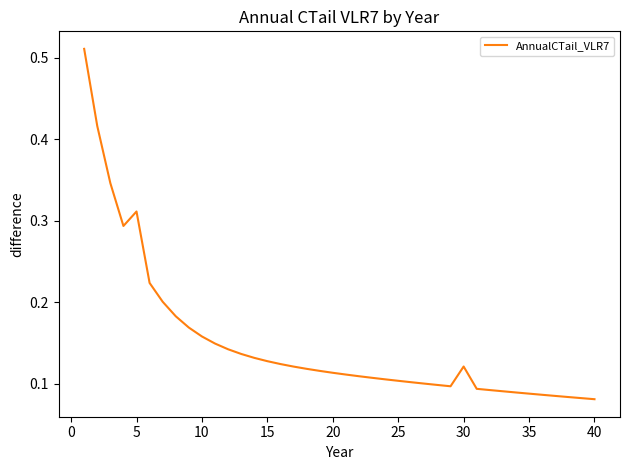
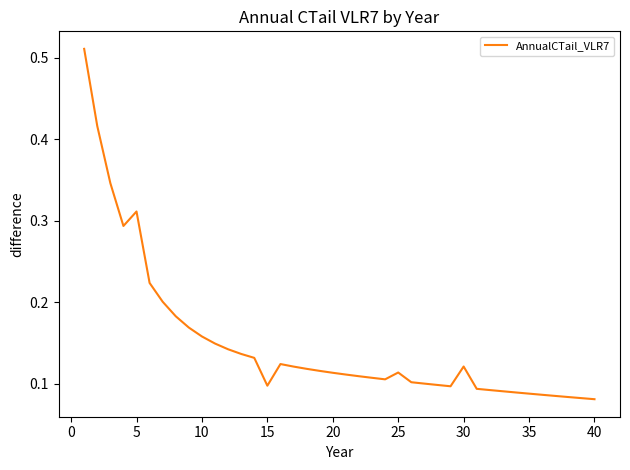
15: 0.13 -> 0.10
25: 0.10 -> 0.11
